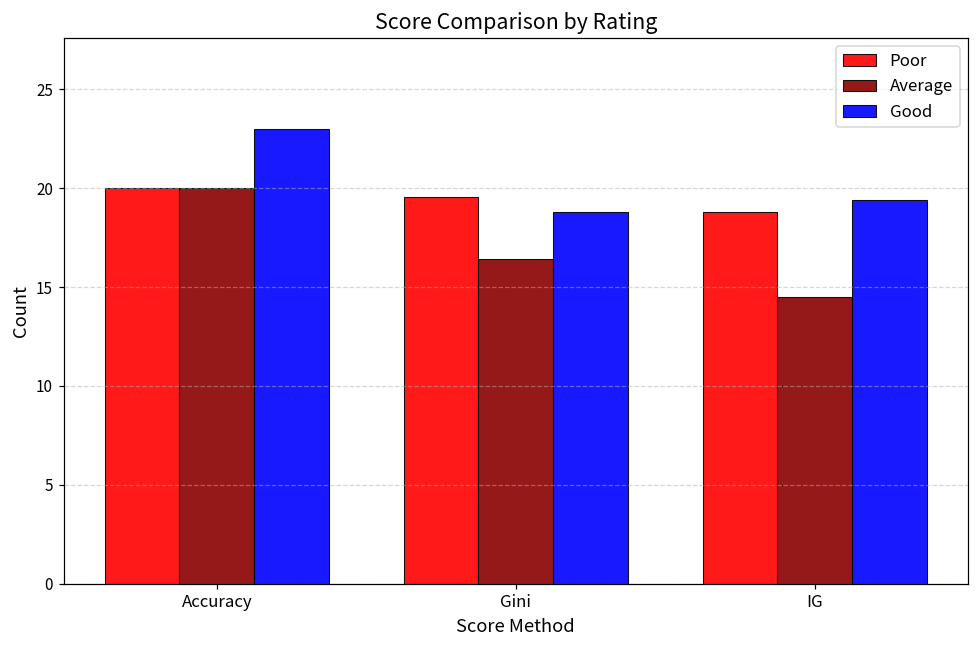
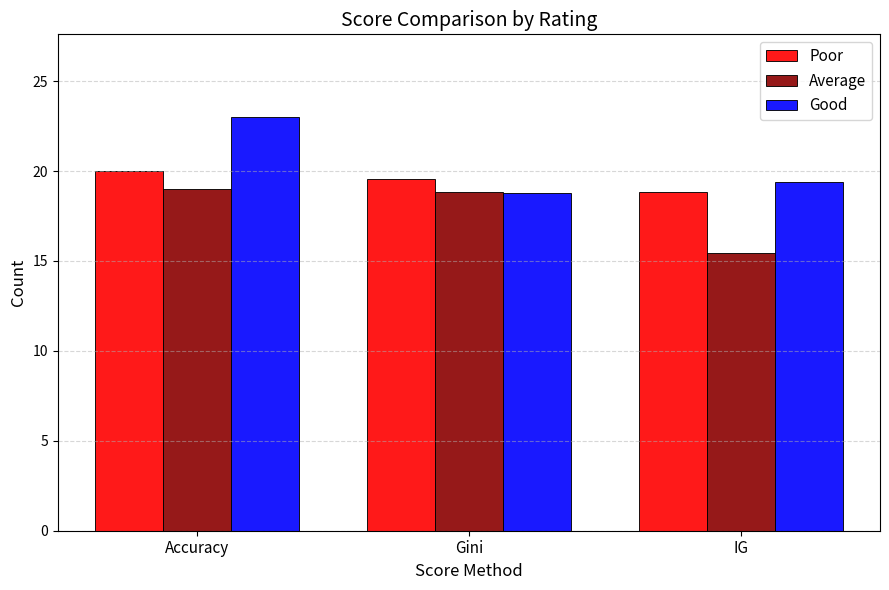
Average, Accuracy: 20 -> 19
Average, Gini: 16.4 -> 18.8
Average, IG: 14.5 -> 15.4
